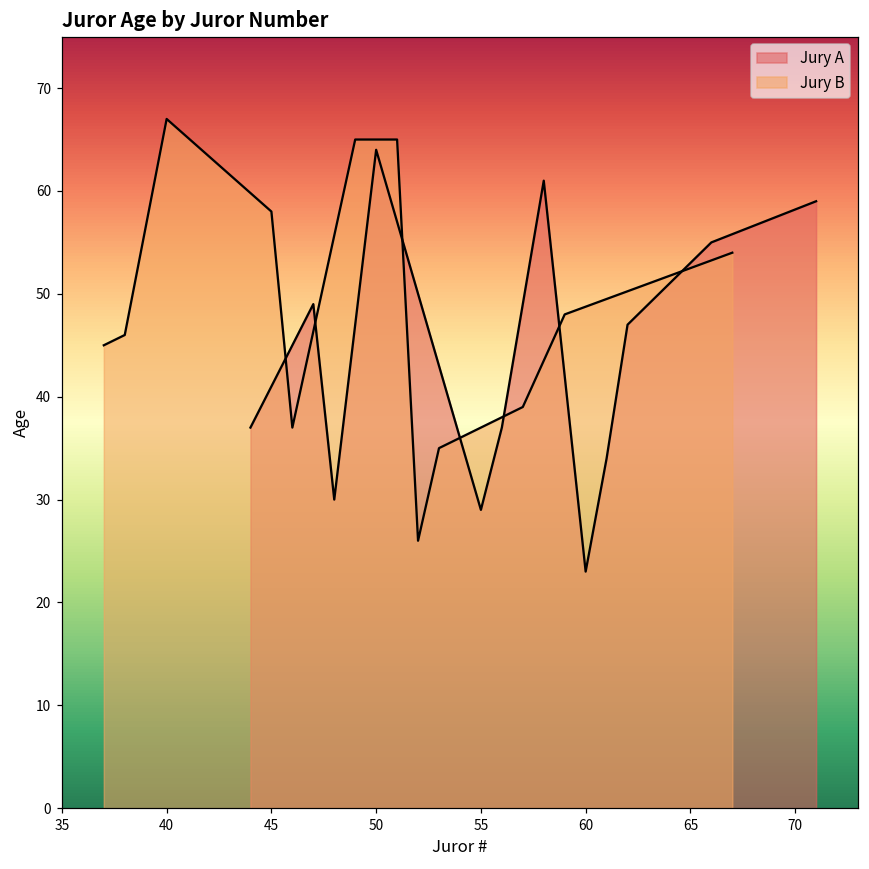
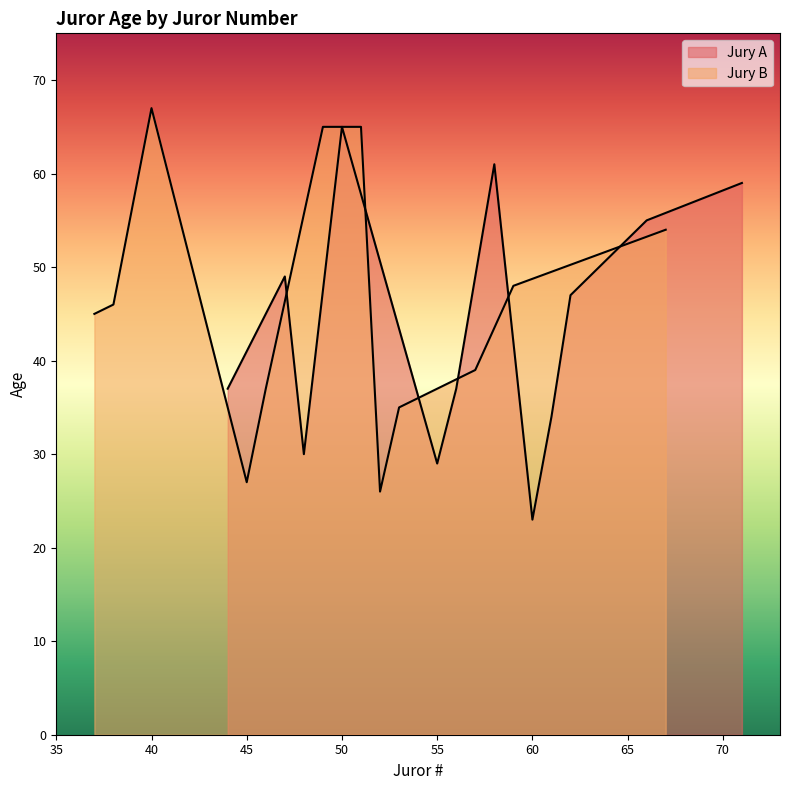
Jury B, 45: 58 -> 27
Jury A, 50: 64 -> 65
